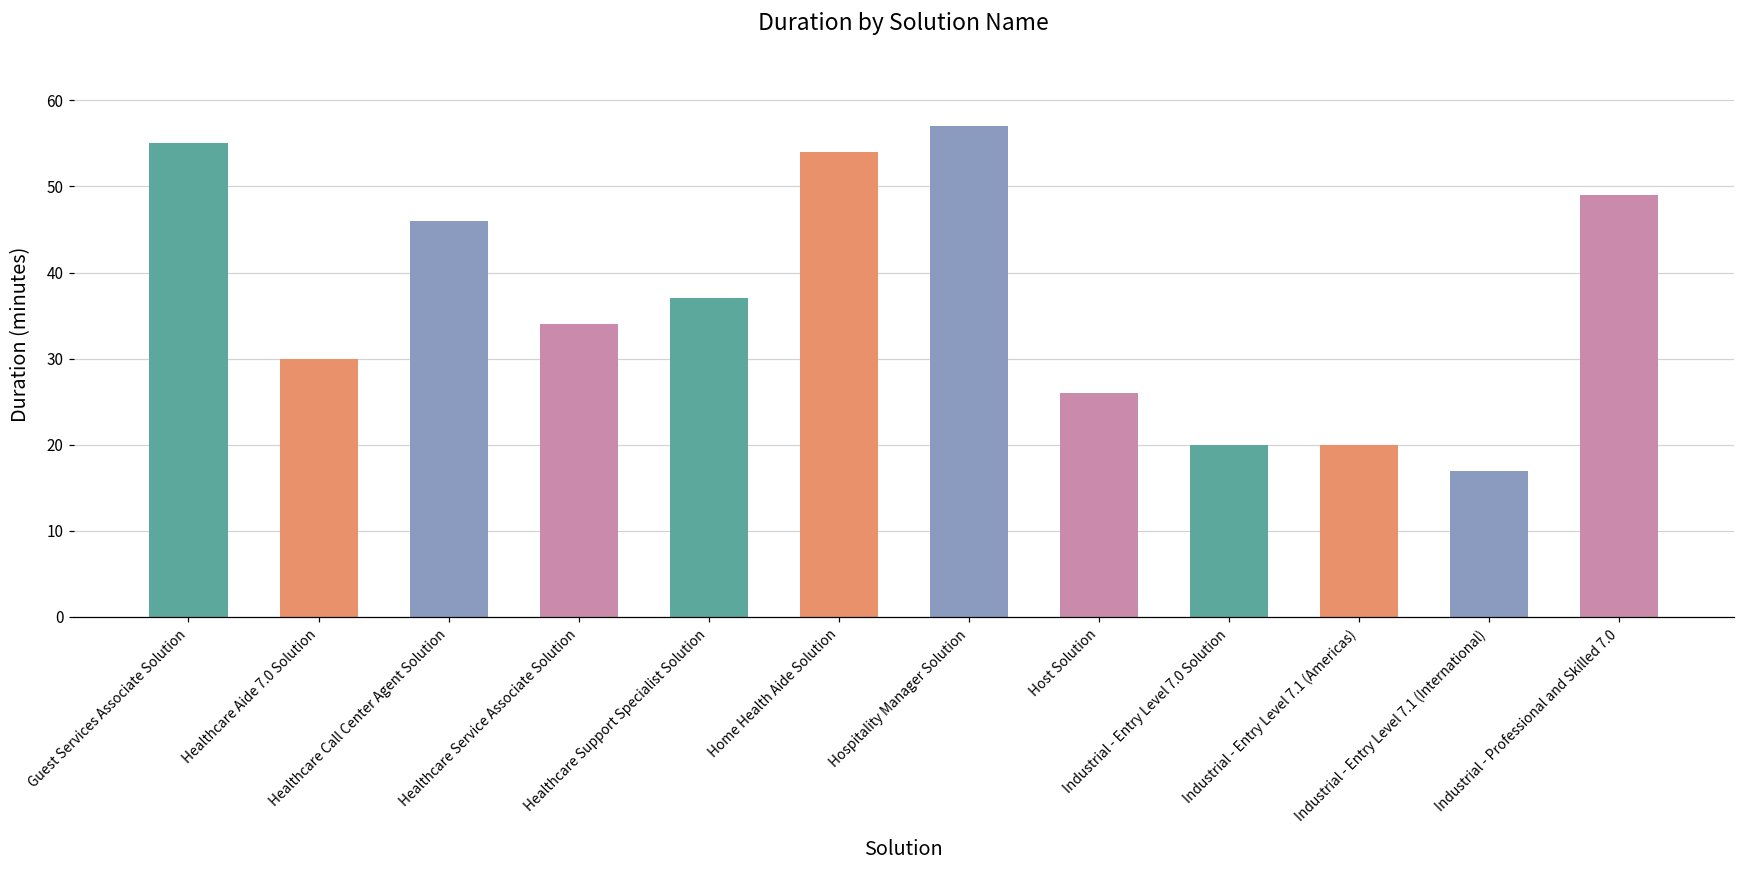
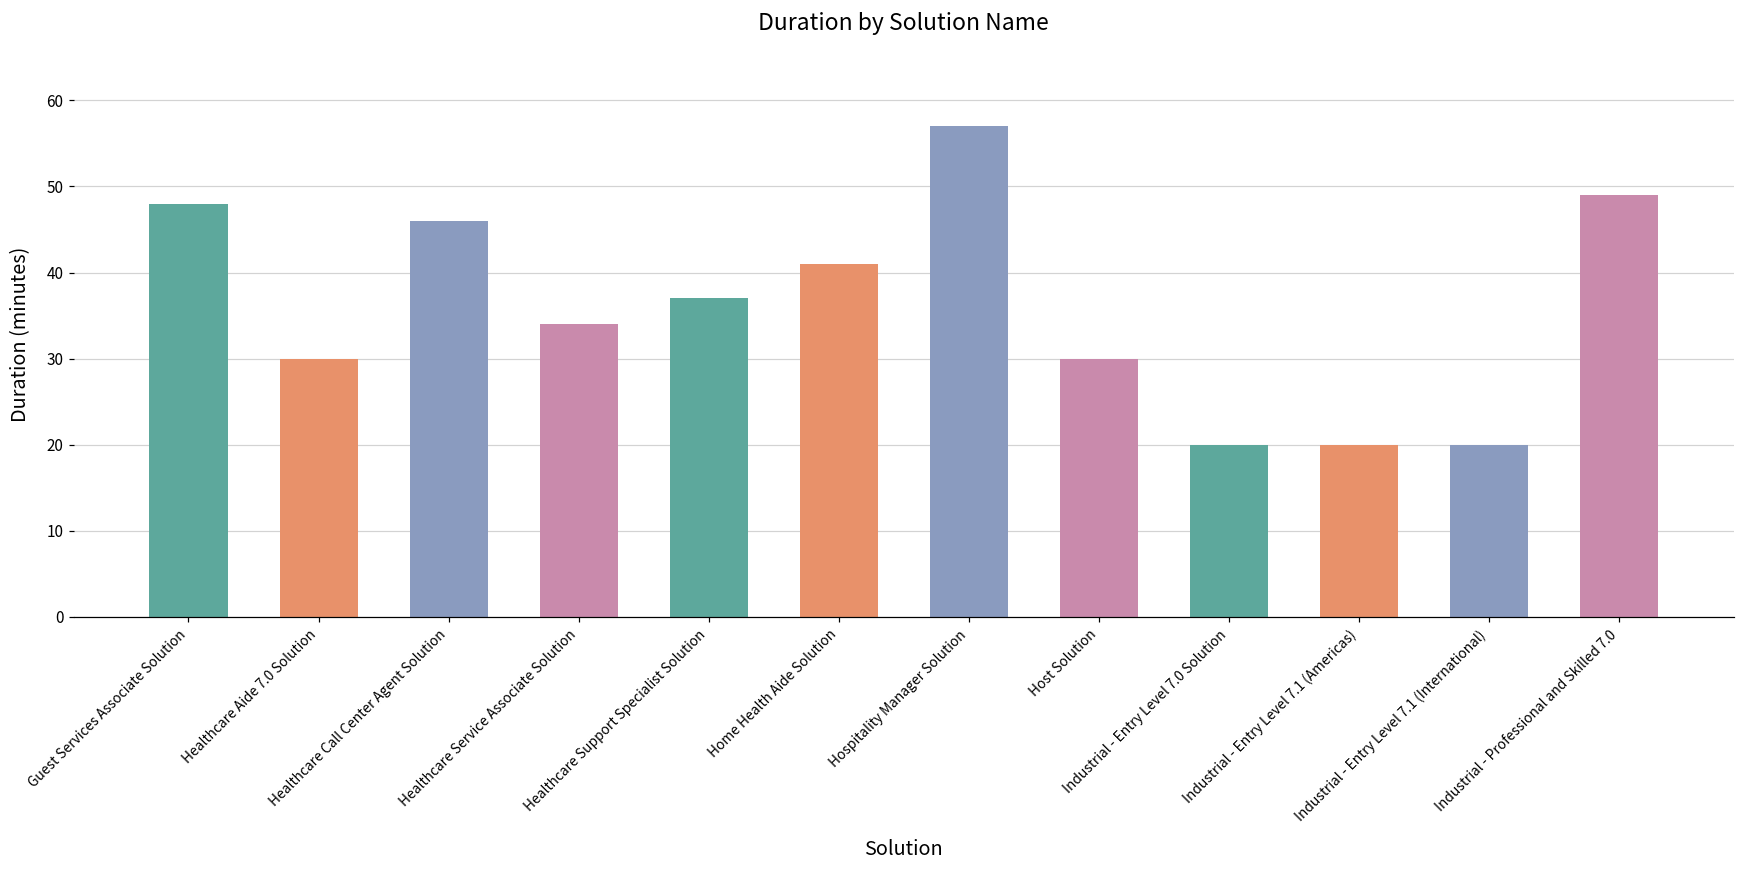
Guest Services Associate Solution: 55 -> 48
Home Health Aide Solution: 54 -> 41
Host Solution: 26 -> 30
Industrial - Entry Level 7.1 (International): 17 -> 20
